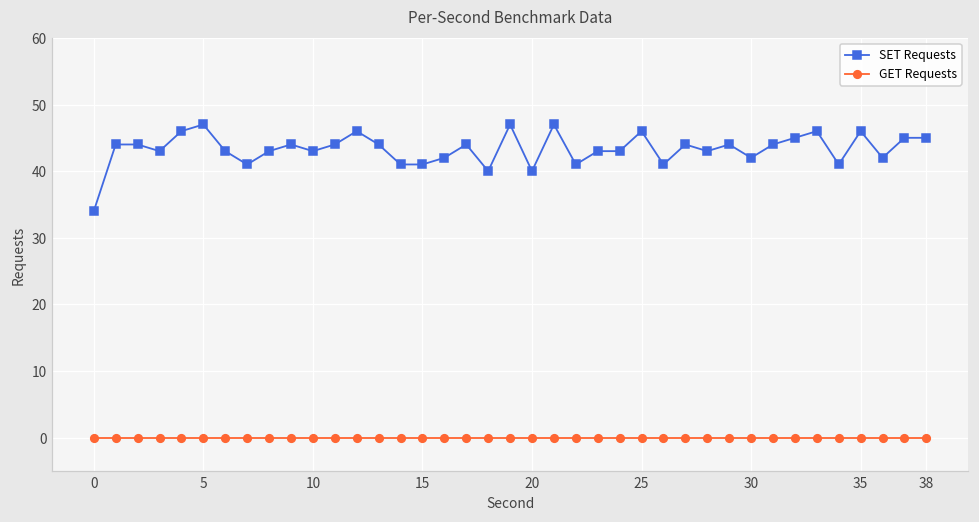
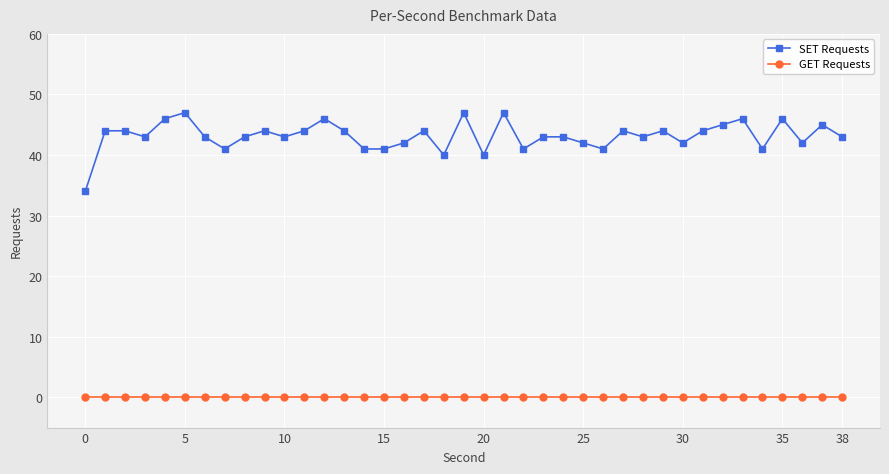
SET Requests, 25: 46 -> 42
SET Requests, 38: 45 -> 43
